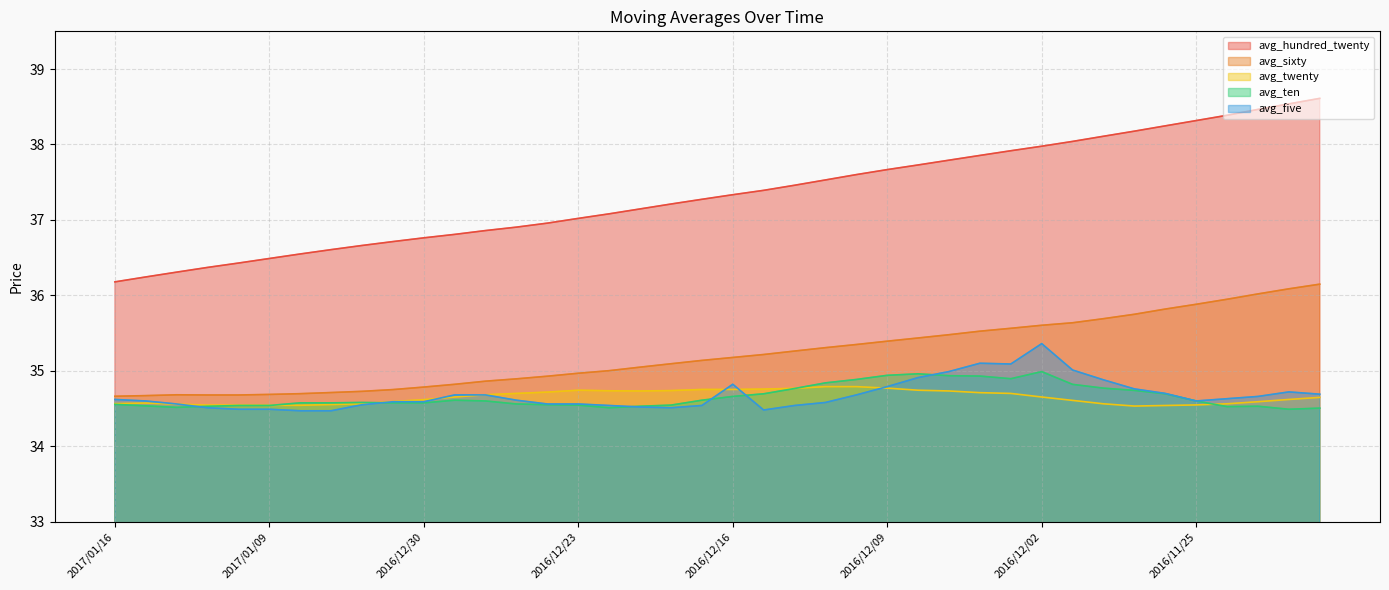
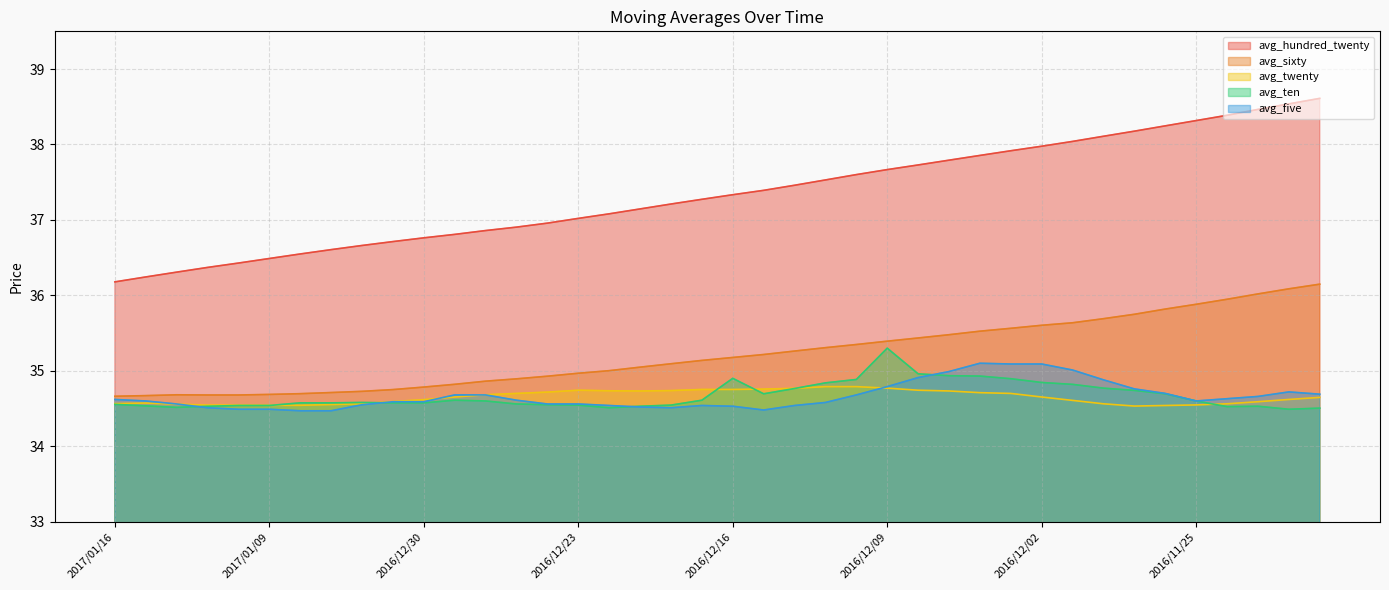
avg_ten, 2016/12/16: 34.7 -> 34.9
avg_five, 2016/12/16: 34.8 -> 34.5
avg_ten, 2016/12/09: 34.9 -> 35.3
avg_ten, 2016/12/02: 35.0 -> 34.8
avg_five, 2016/12/02: 35.4 -> 35.1
